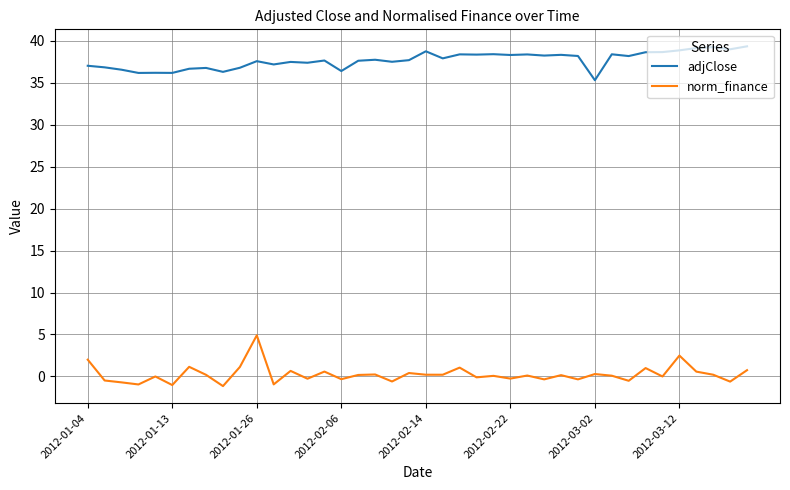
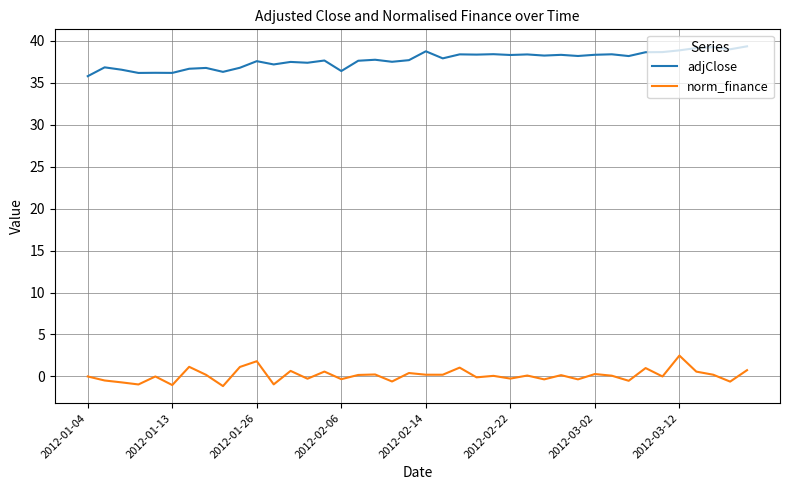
adjClose, 2012-01-04: 37 -> 36
norm_finance, 2012-01-04: 2 -> 0
norm_finance, 2012-01-26: 5 -> 2
adjClose, 2012-03-02: 35 -> 38
